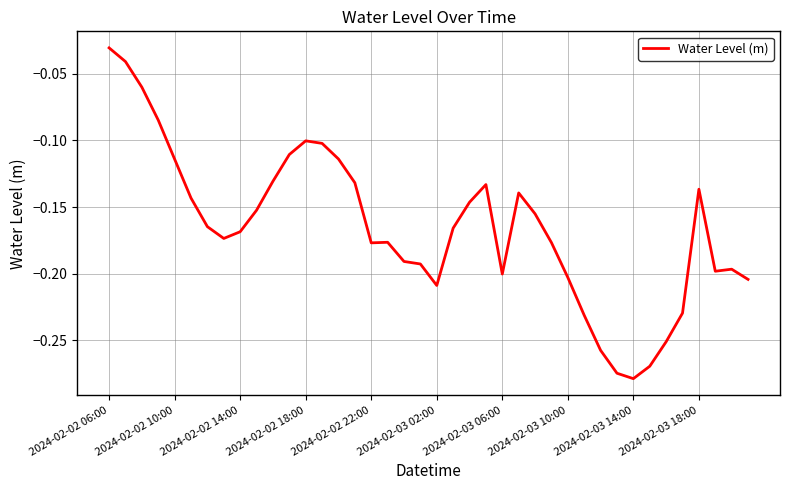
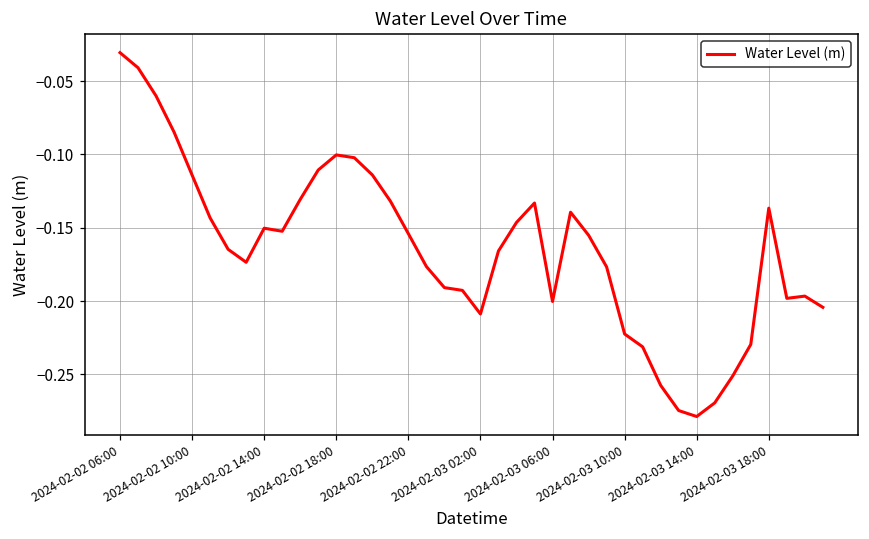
2024-02-02 14:00: -0.169 -> -0.150
2024-02-02 22:00: -0.177 -> -0.154
2024-02-03 10:00: -0.203 -> -0.222
